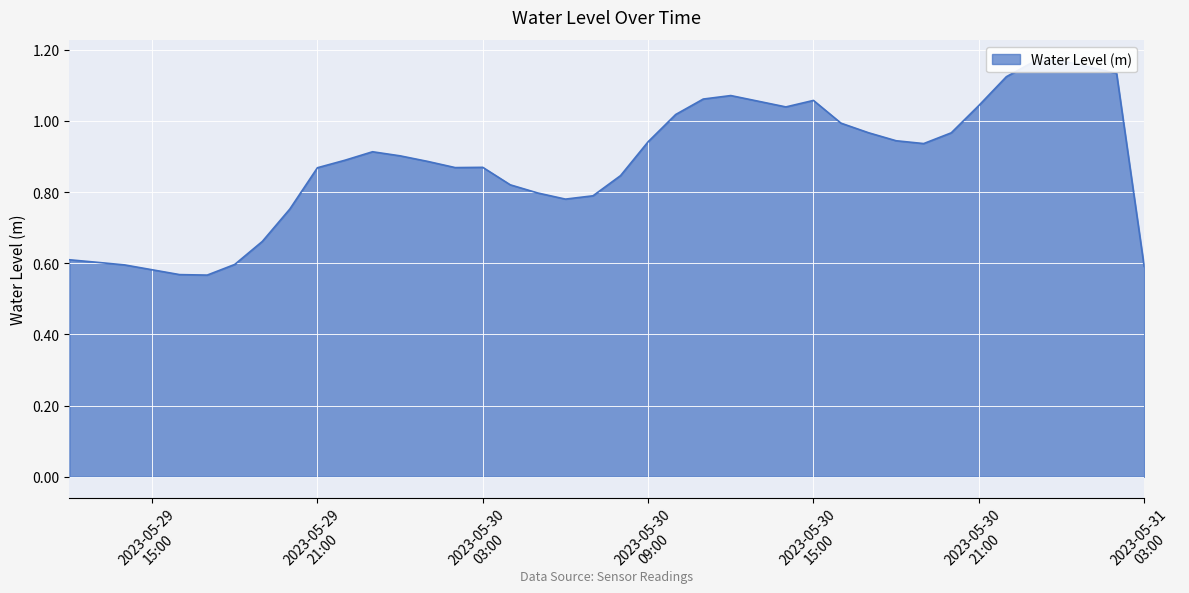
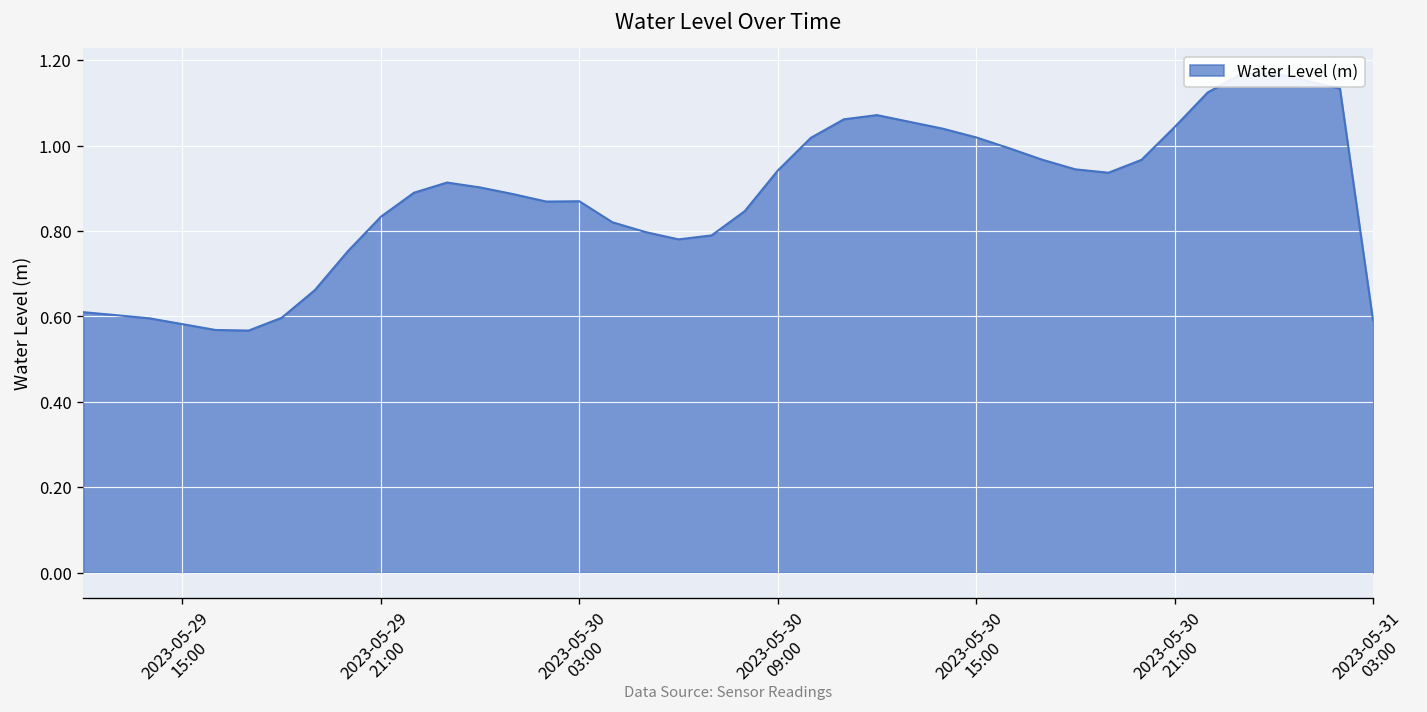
2023-05-29 21:00: 0.87 -> 0.83
2023-05-30 15:00: 1.06 -> 1.02
